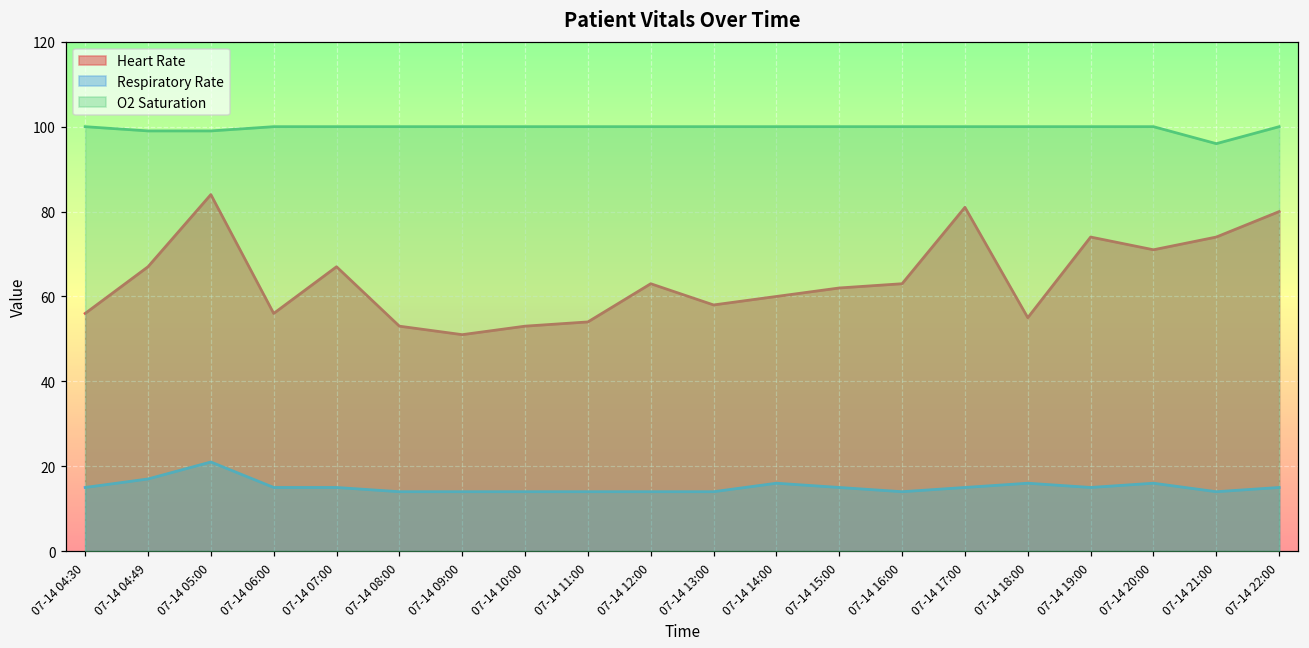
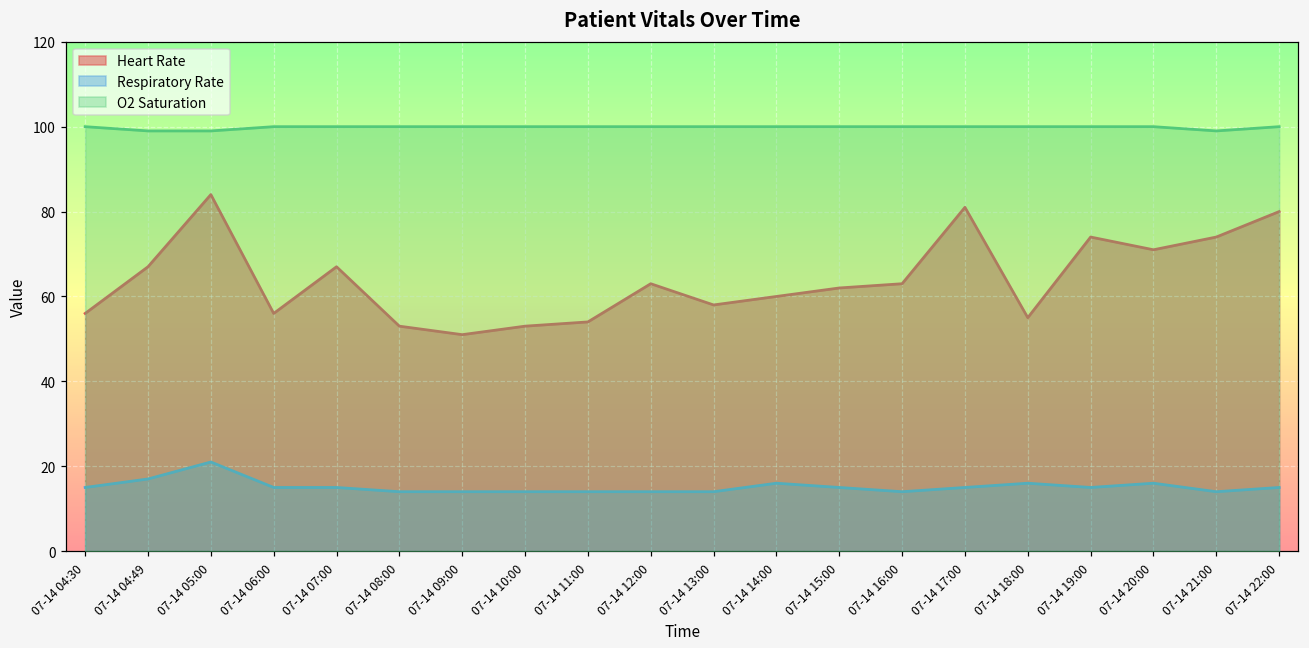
O2 Saturation, 07-14 21:00: 96 -> 99
